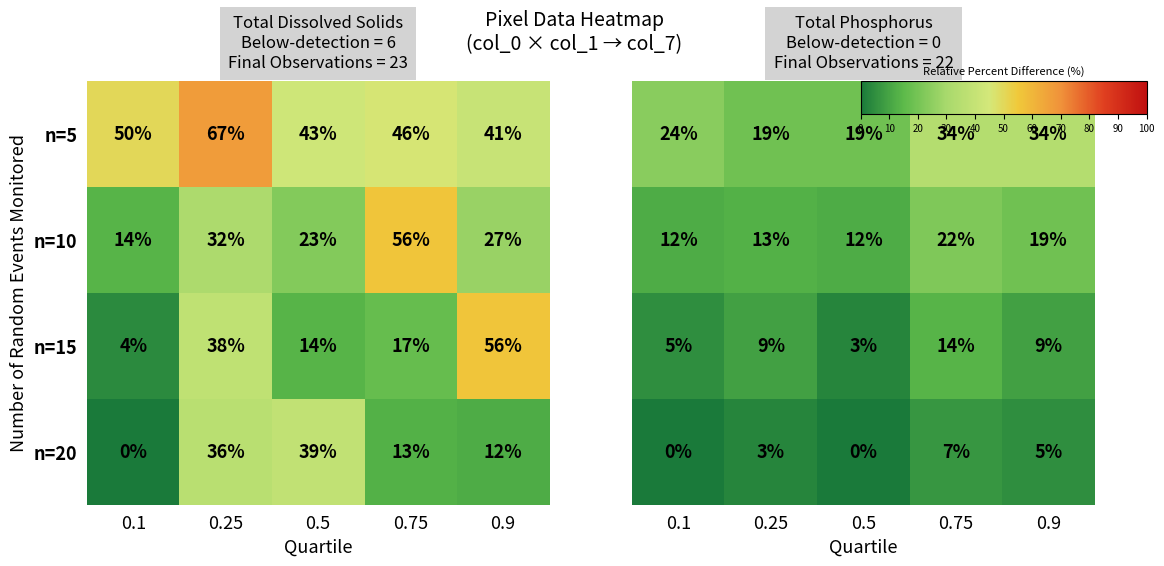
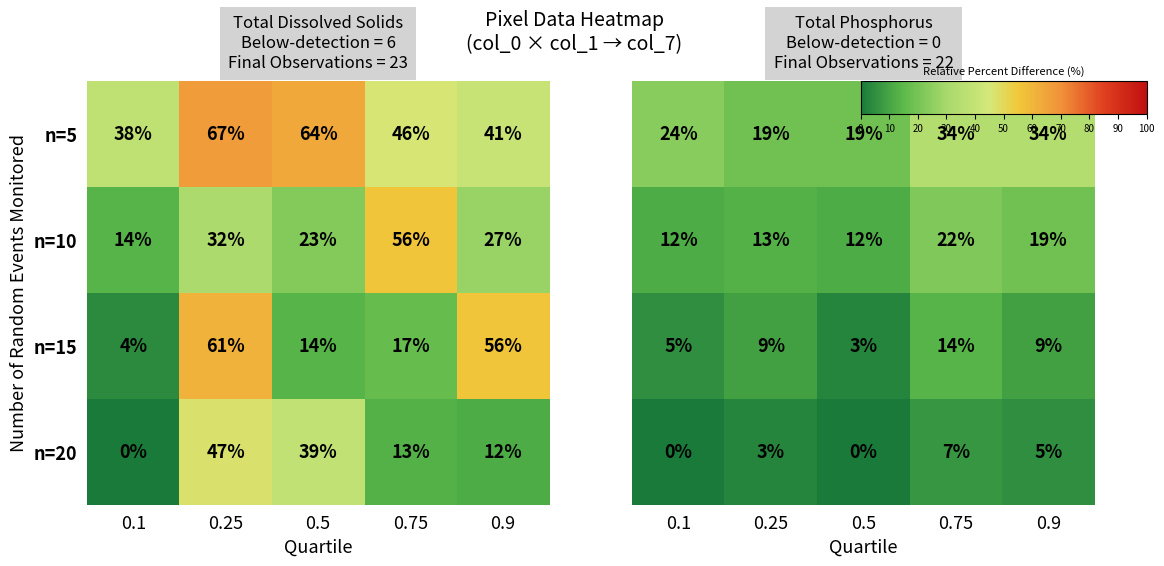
Total Dissolved Solids Below-detection = 6 Final Observations = 23, n=5, 0.1: 50% -> 38%
Total Dissolved Solids Below-detection = 6 Final Observations = 23, n=5, 0.5: 43% -> 64%
Total Dissolved Solids Below-detection = 6 Final Observations = 23, n=15, 0.25: 38% -> 61%
Total Dissolved Solids Below-detection = 6 Final Observations = 23, n=20, 0.25: 36% -> 47%
